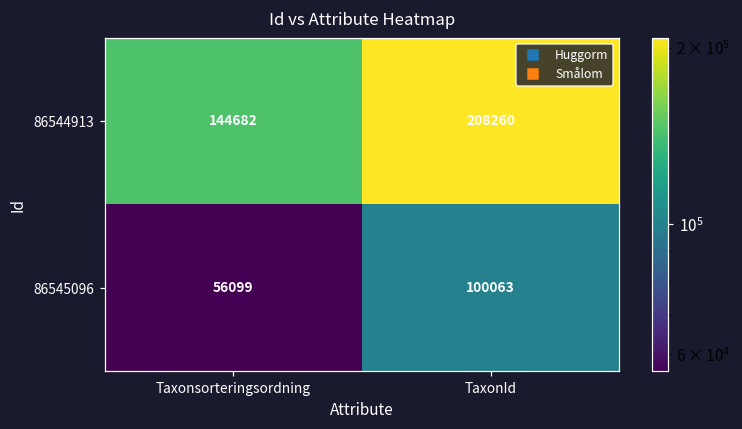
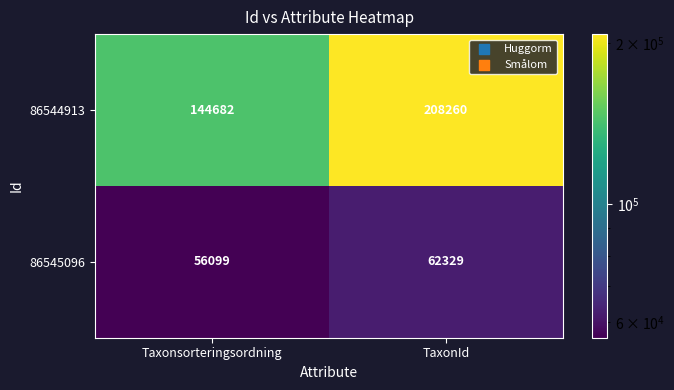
86545096, TaxonId: 100063 -> 62329
